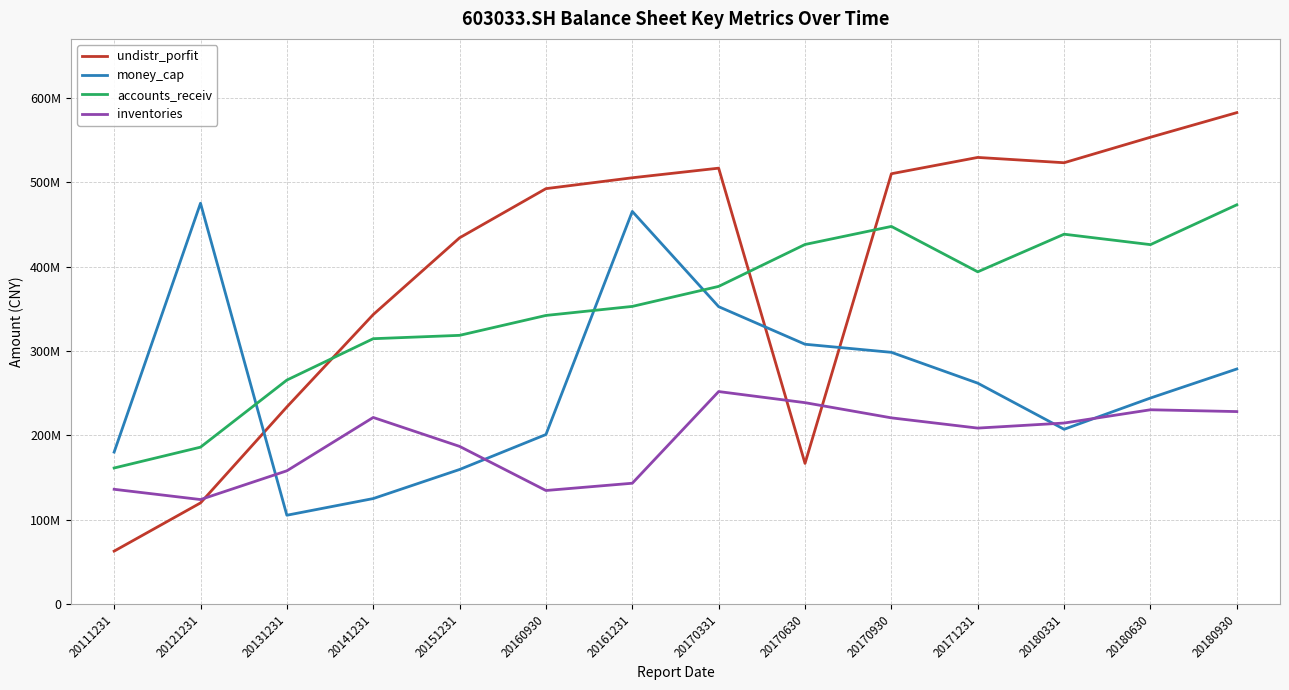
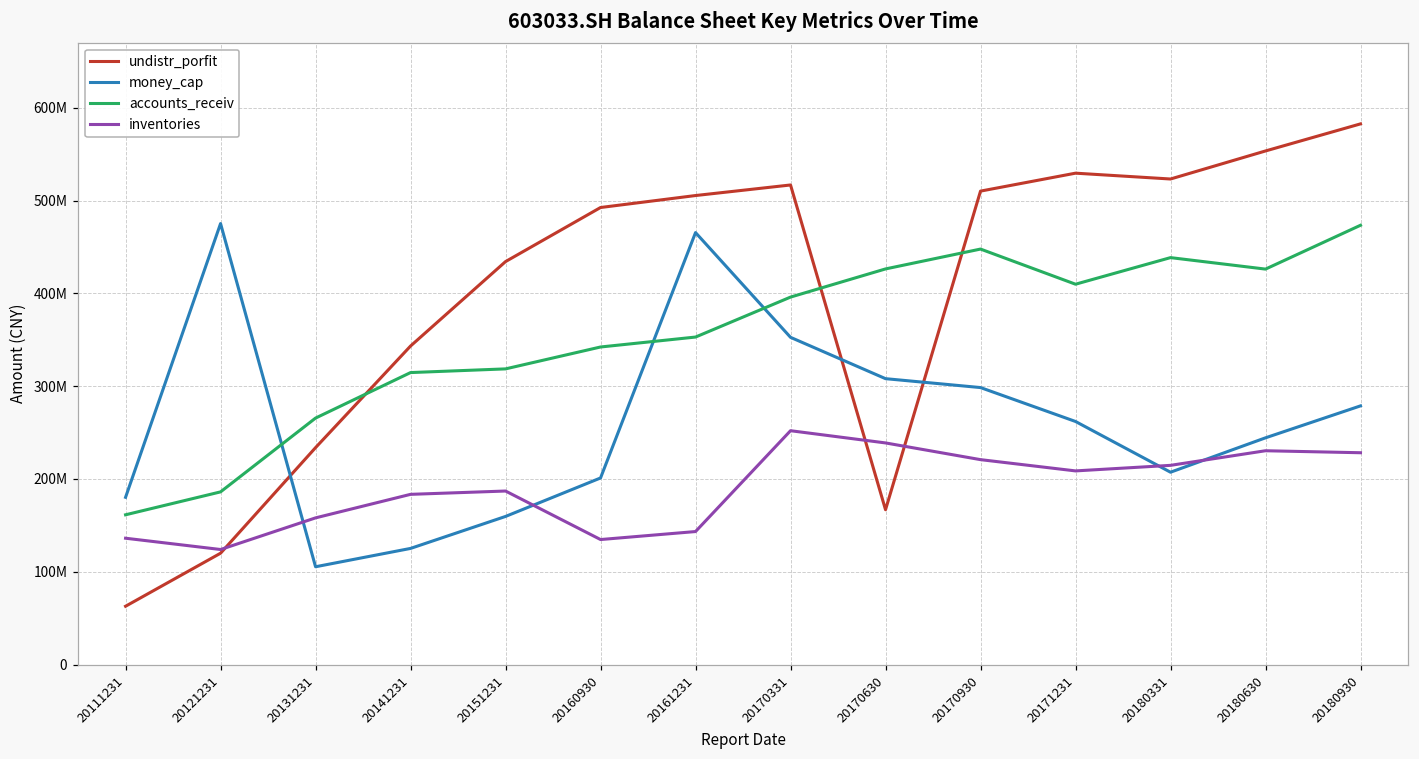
inventories, 20141231: 220000000 -> 180000000
accounts_receiv, 20170331: 380000000 -> 400000000
accounts_receiv, 20171231: 390000000 -> 410000000
